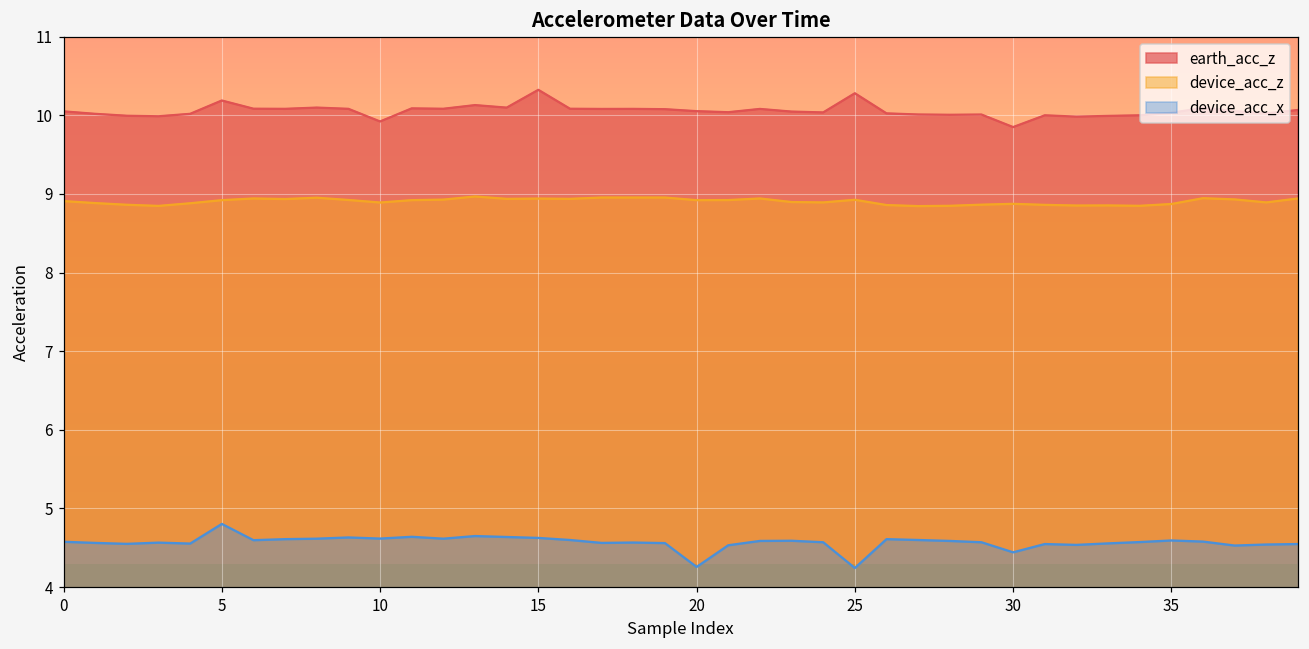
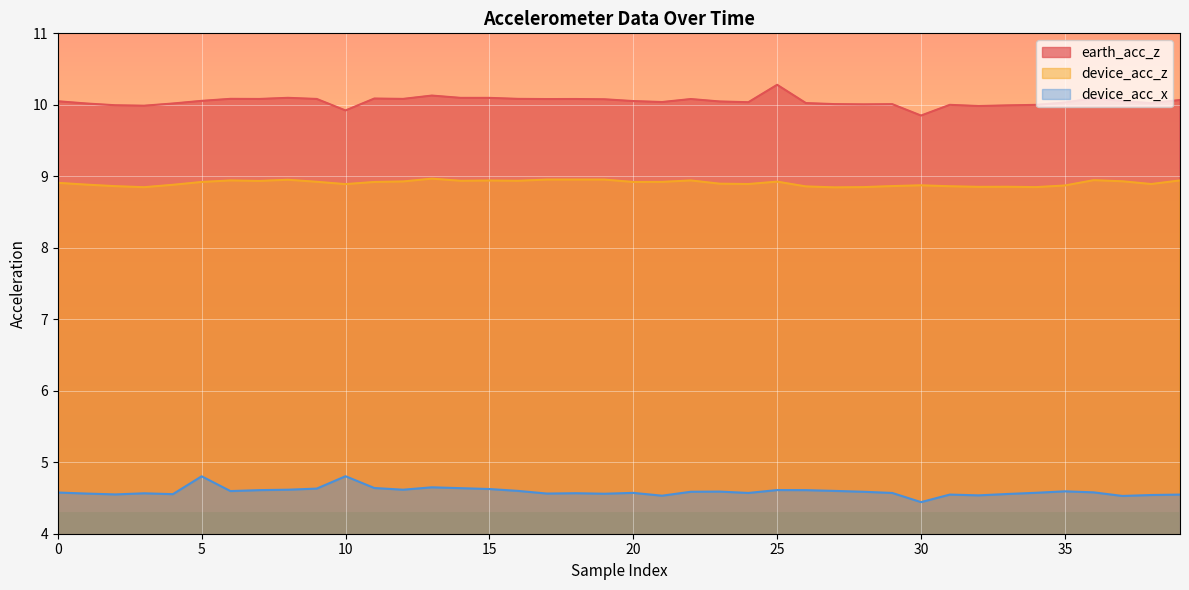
earth_acc_z, 5: 10.2 -> 10.1
device_acc_x, 10: 4.6 -> 4.8
earth_acc_z, 15: 10.3 -> 10.1
device_acc_x, 20: 4.3 -> 4.6
device_acc_x, 25: 4.2 -> 4.6
